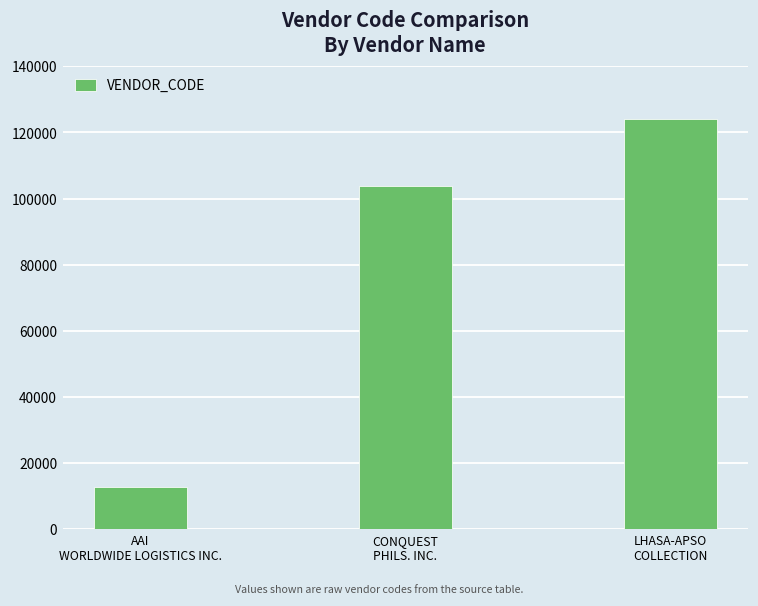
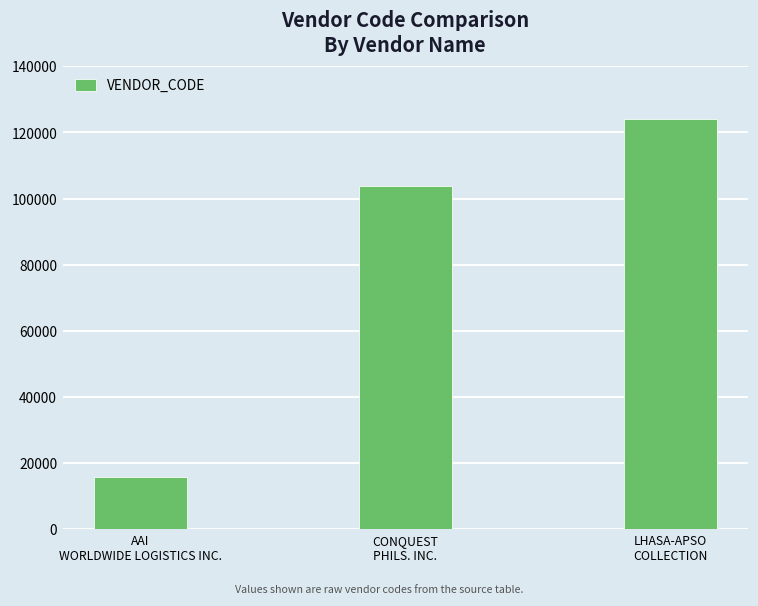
AAI WORLDWIDE LOGISTICS INC.: 13000 -> 16000
